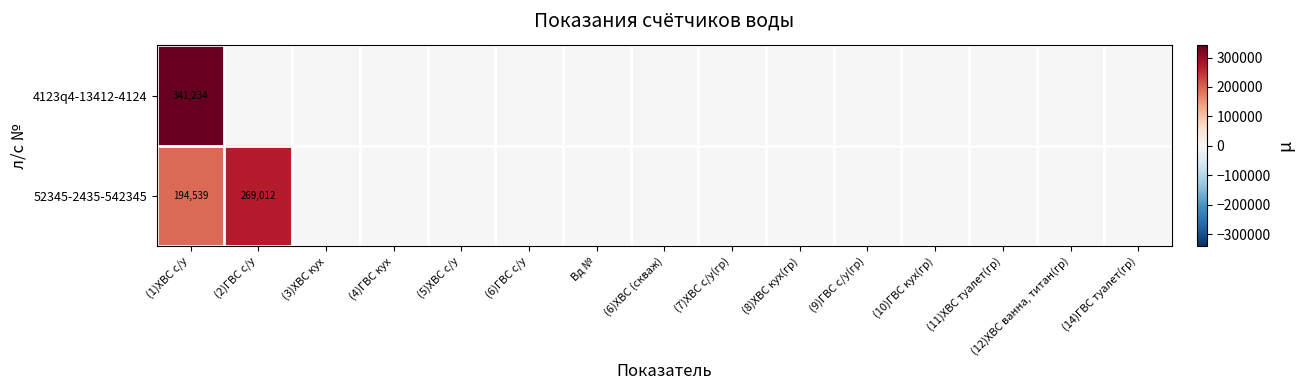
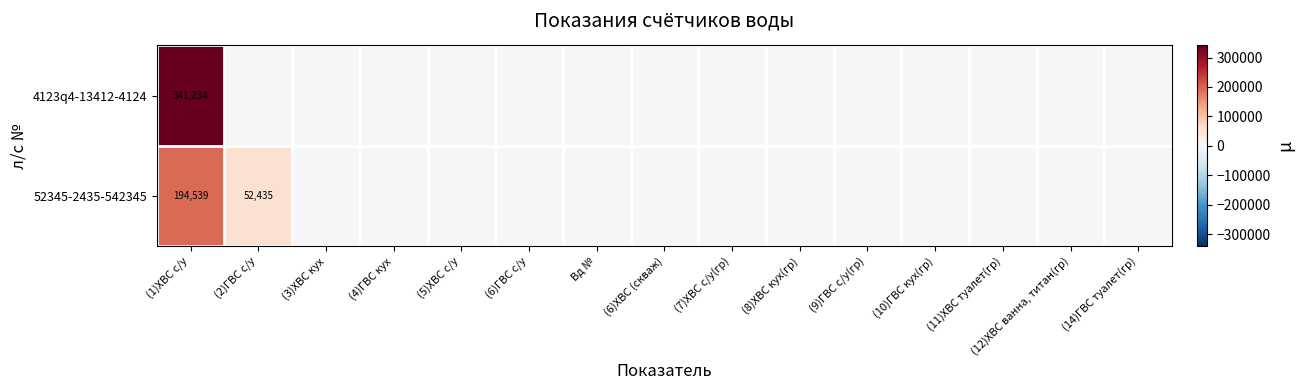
52345-2435-542345, (2)ГВС с/у: 269,012 -> 52,435
